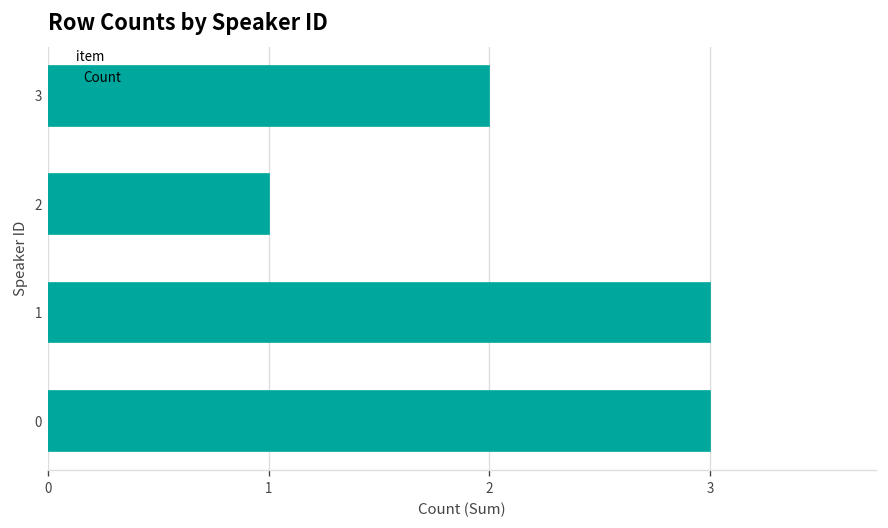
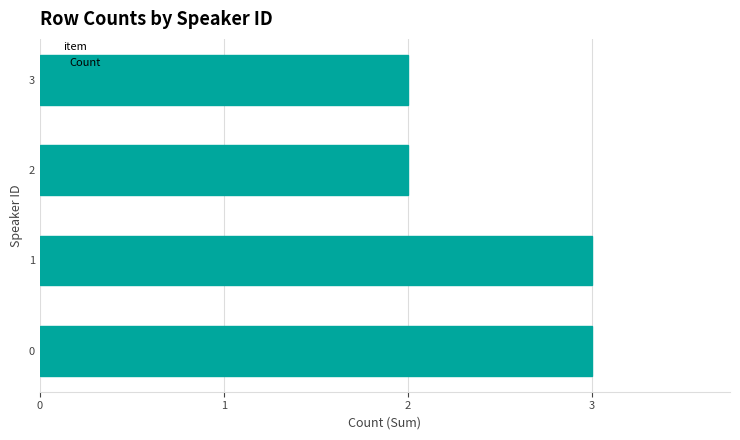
2: 1 -> 2
